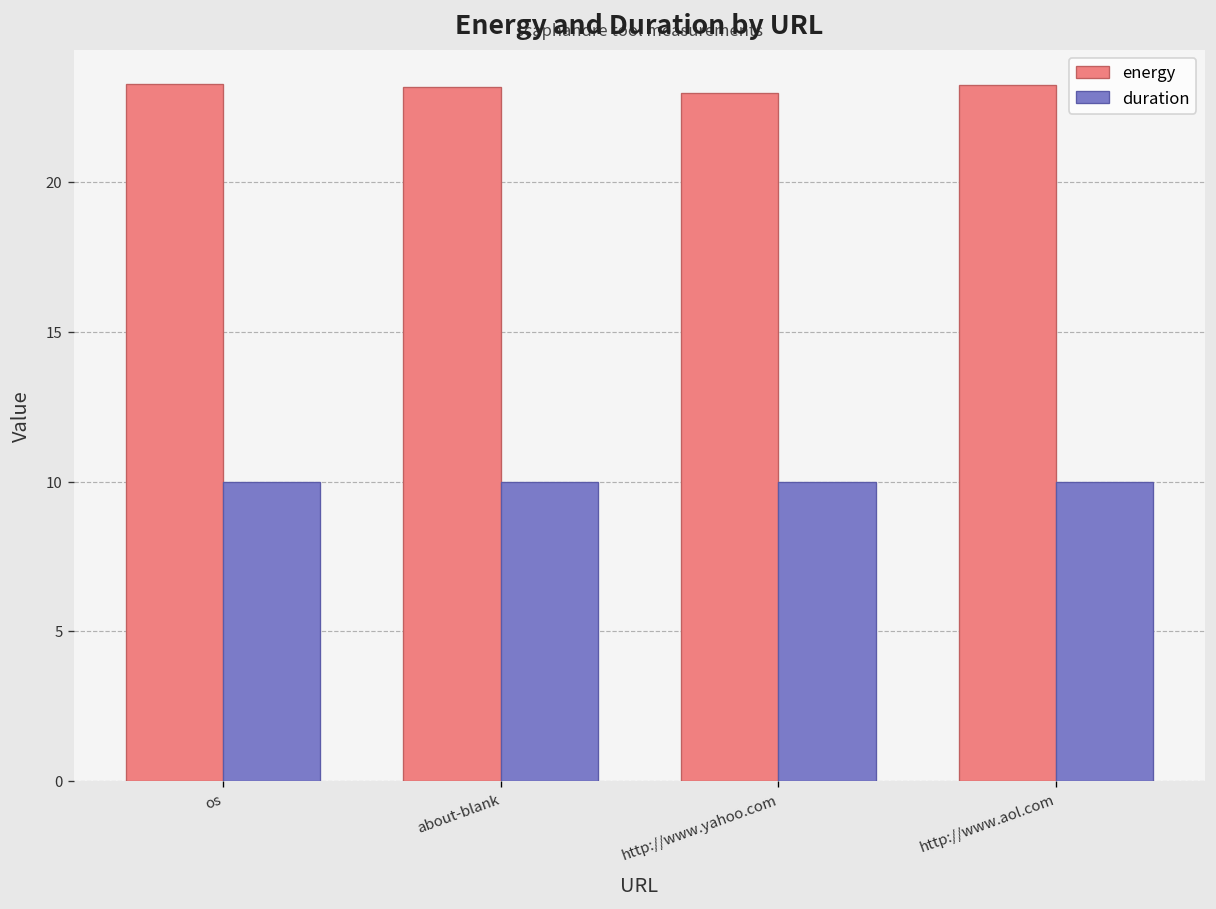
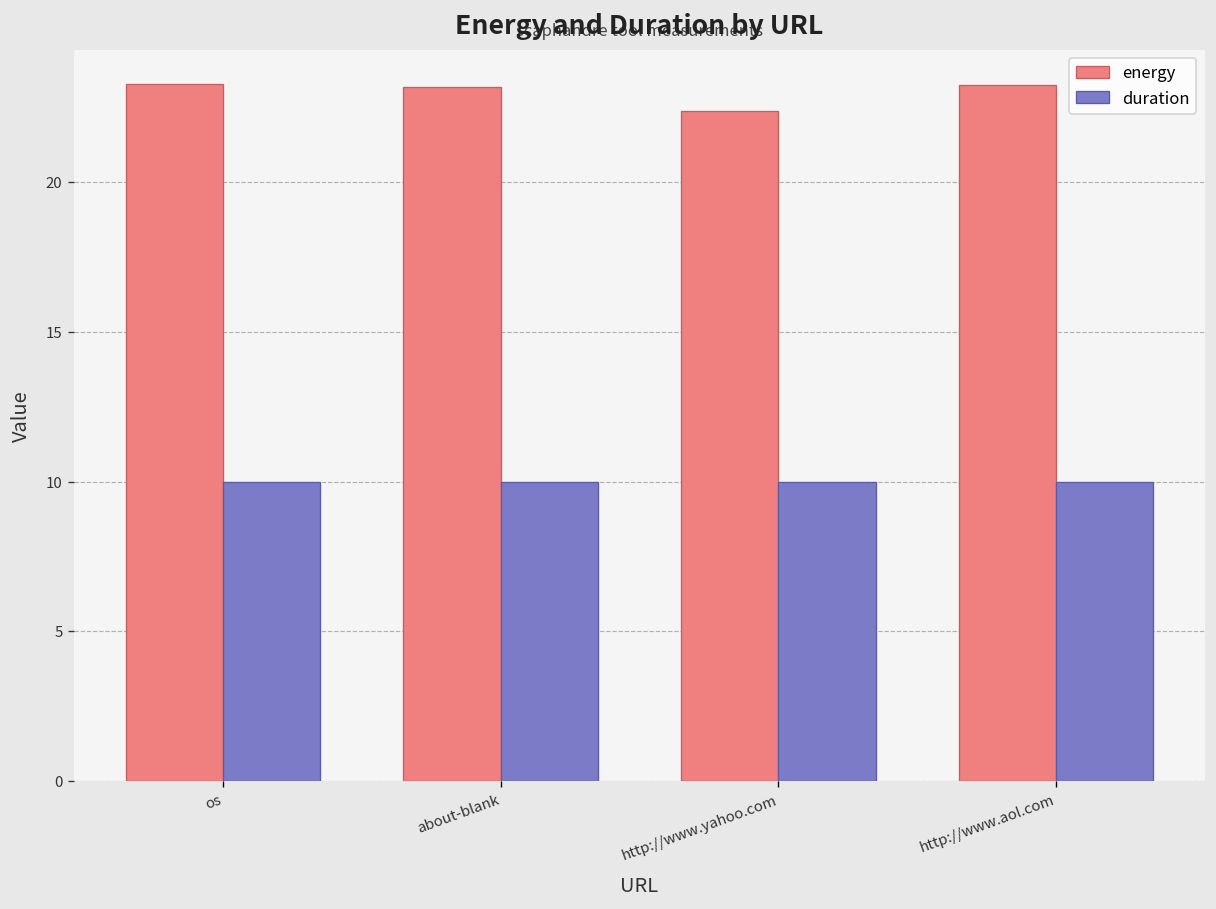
energy, http://www.yahoo.com: 23.0 -> 22.4
